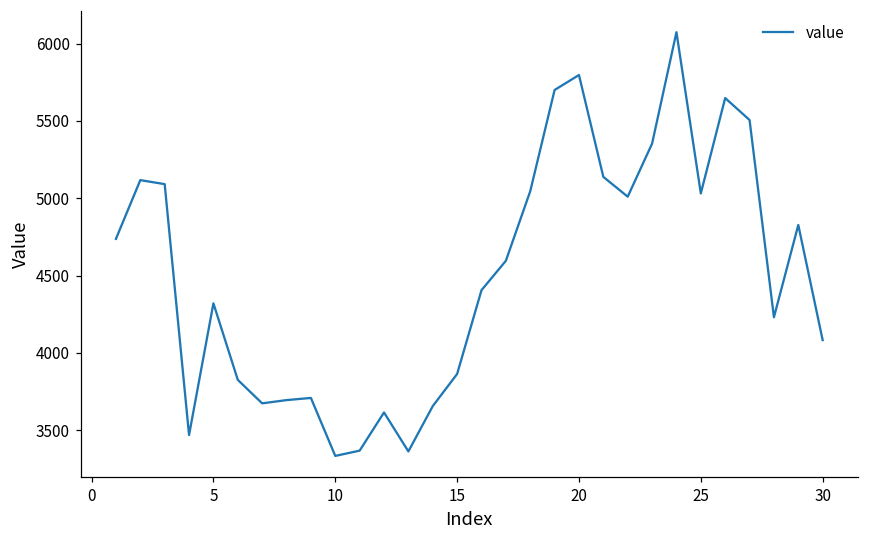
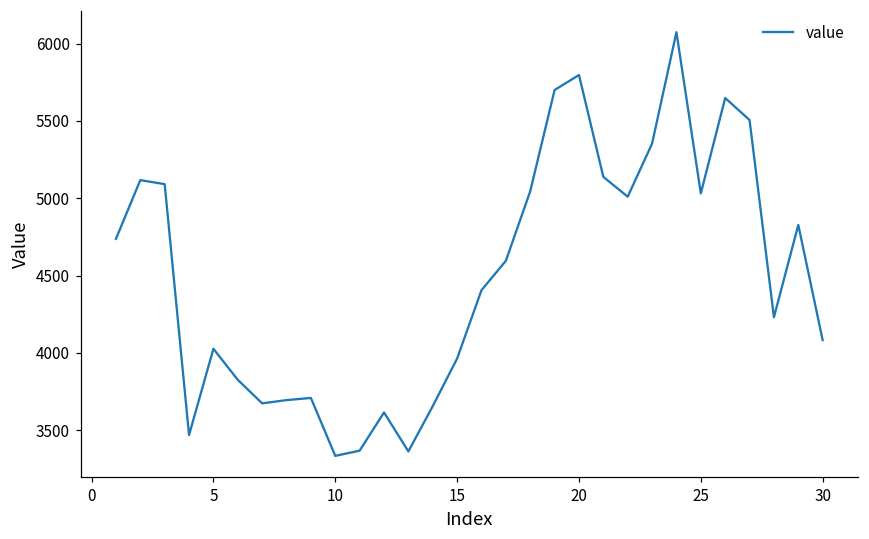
5: 4320 -> 4030
15: 3860 -> 3960
